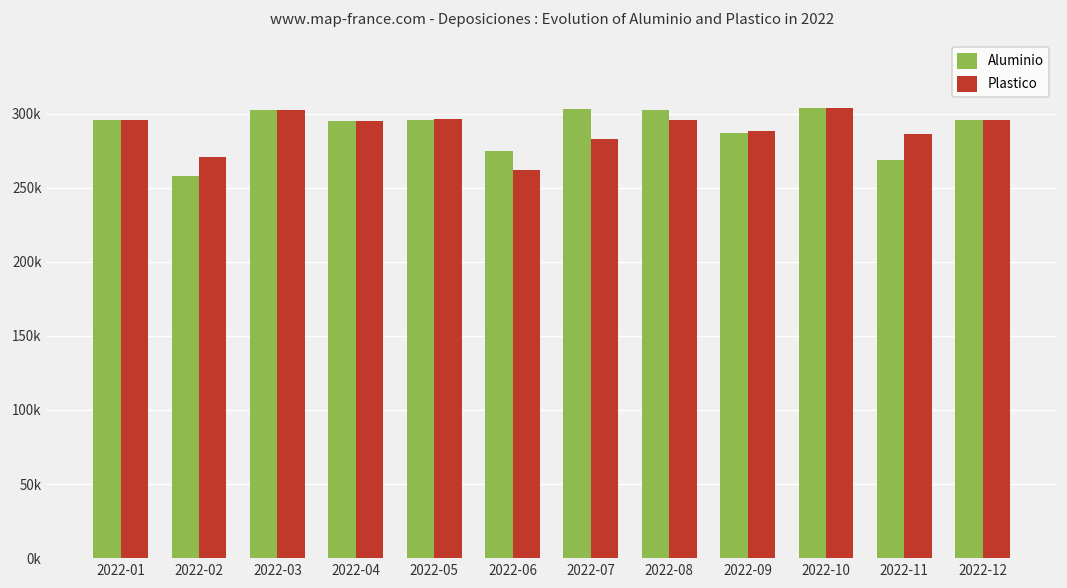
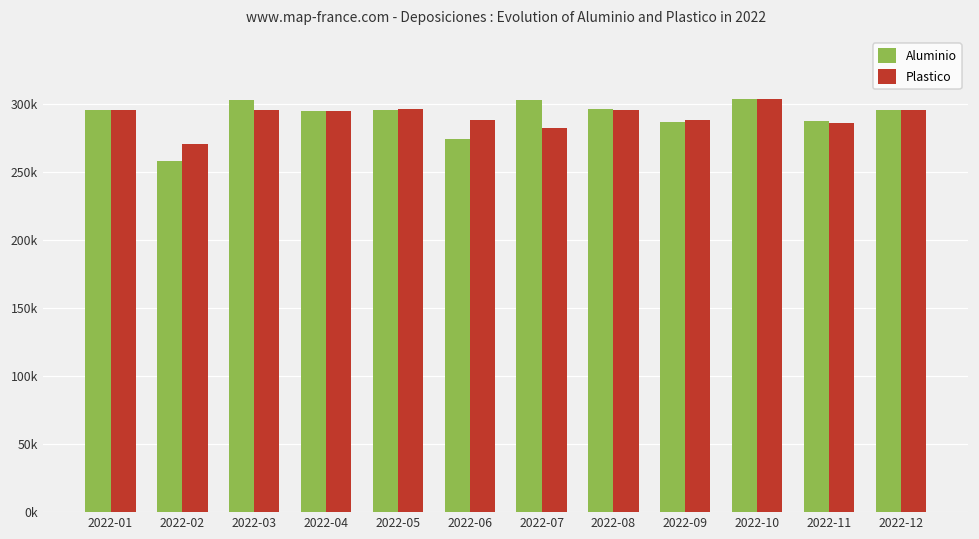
Plastico, 2022-03: 302000 -> 295000
Plastico, 2022-06: 262000 -> 288000
Aluminio, 2022-08: 303000 -> 296000
Aluminio, 2022-11: 268000 -> 287000
